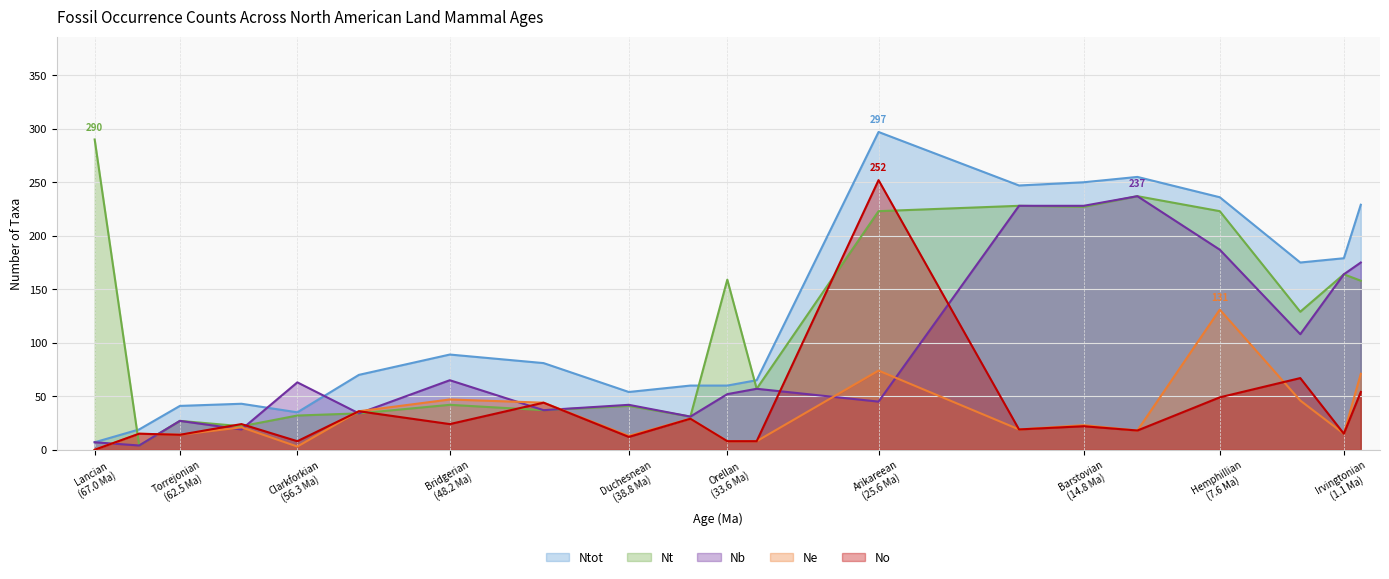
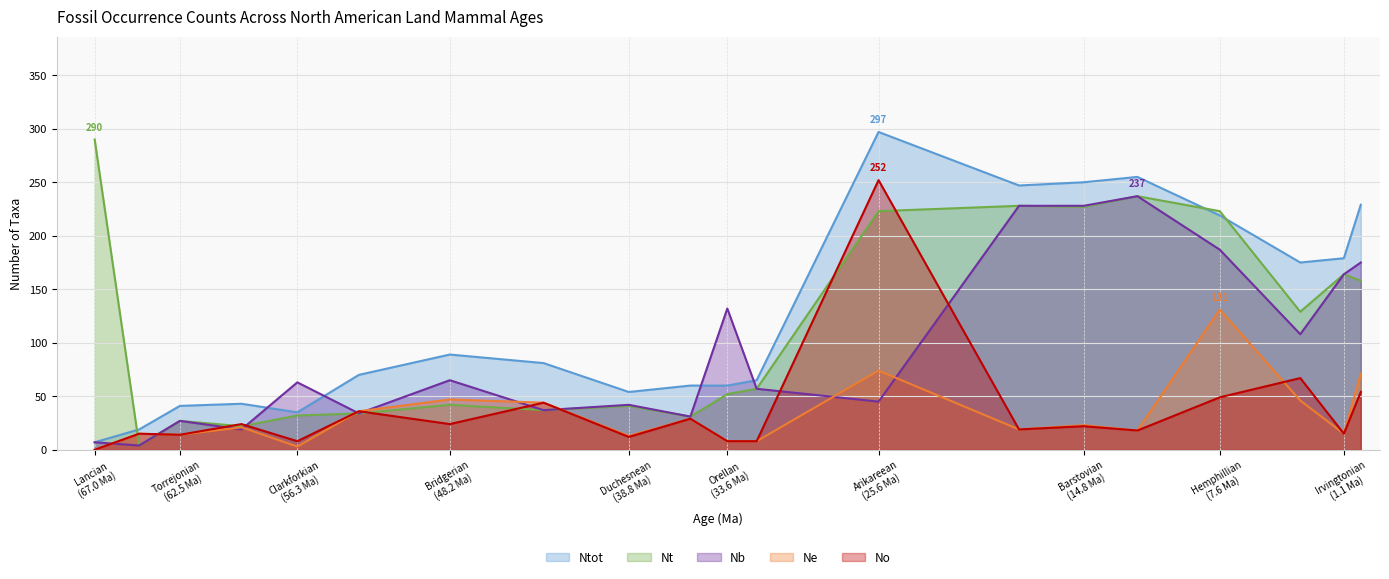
Nt, Orellan (33.6 Ma): 159 -> 52
Nb, Orellan (33.6 Ma): 52 -> 132
Ntot, Hemphillian (7.6 Ma): 236 -> 219
